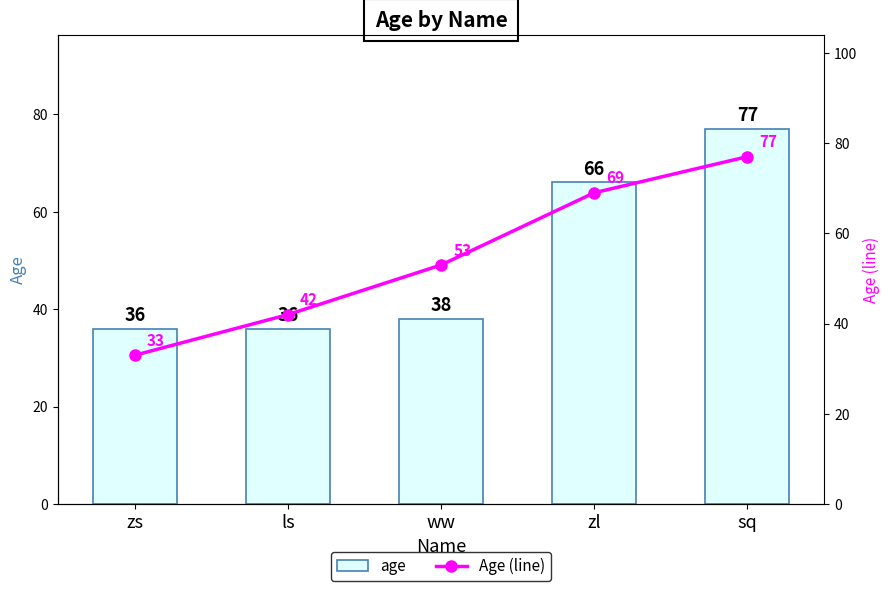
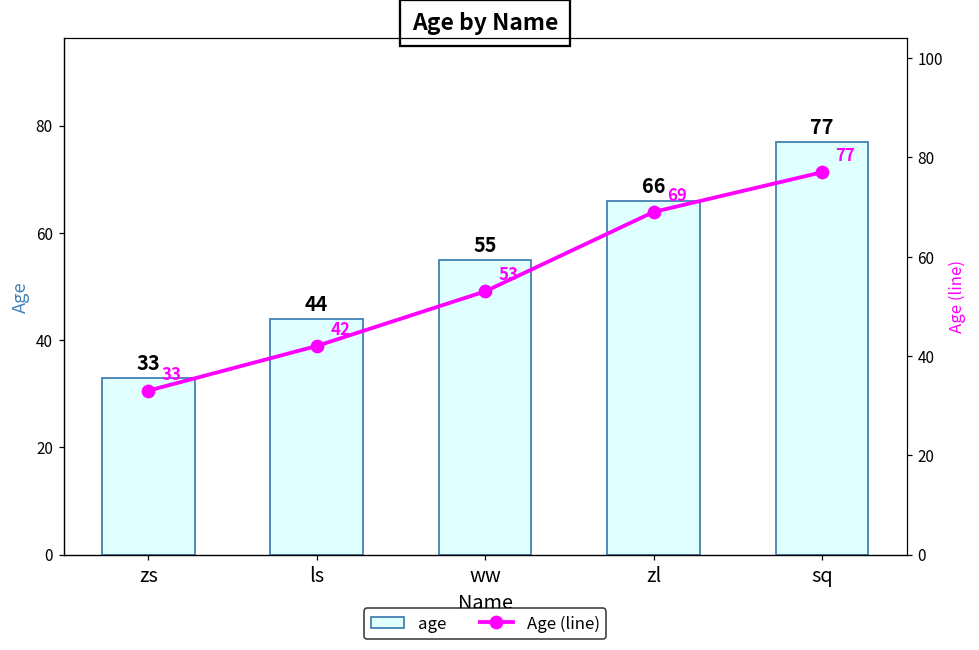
age, zs: 36 -> 33
age, ls: 36 -> 44
age, ww: 38 -> 55
